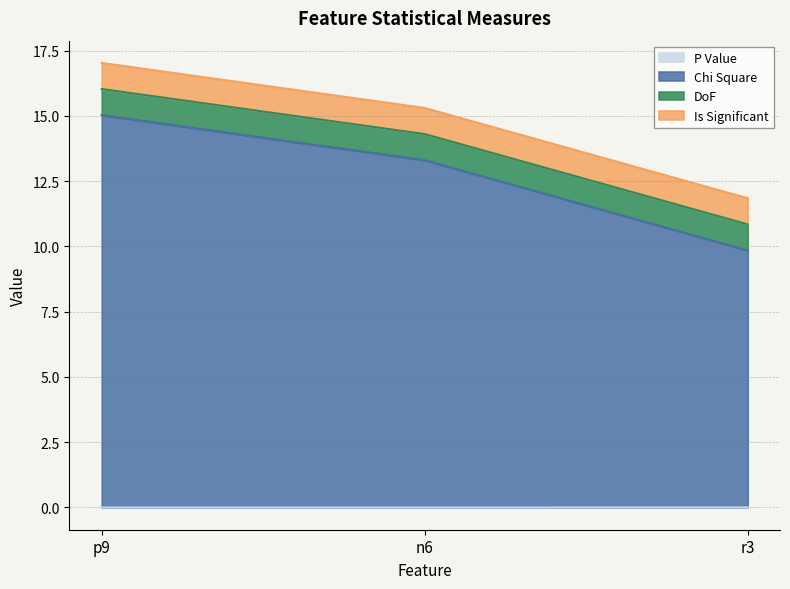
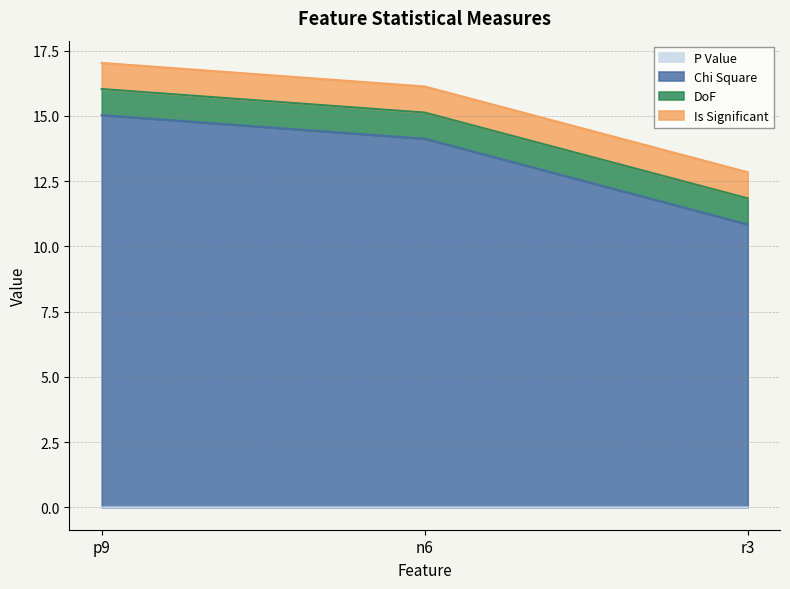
Chi Square, n6: 13.3 -> 14.1
Chi Square, r3: 9.8 -> 10.8
